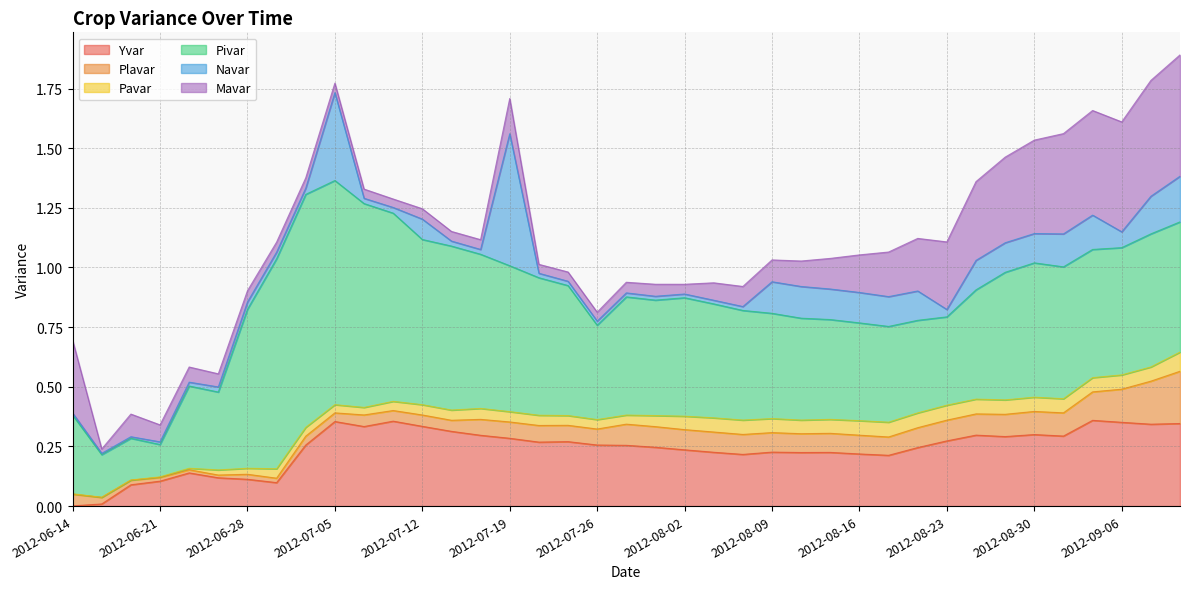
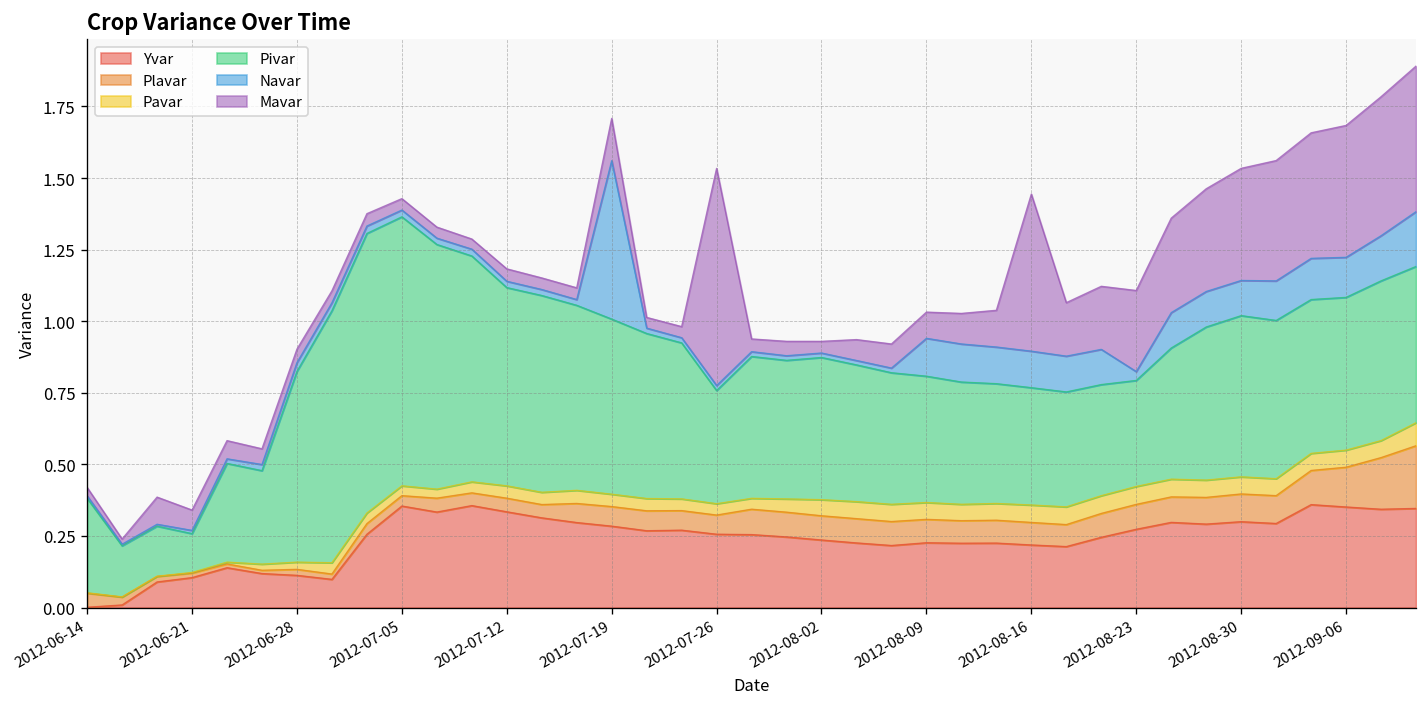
Mavar, 2012-06-14: 0.31 -> 0.03
Navar, 2012-07-05: 0.37 -> 0.02
Navar, 2012-07-12: 0.09 -> 0.02
Mavar, 2012-07-26: 0.04 -> 0.76
Mavar, 2012-08-16: 0.16 -> 0.55
Navar, 2012-09-06: 0.07 -> 0.14
